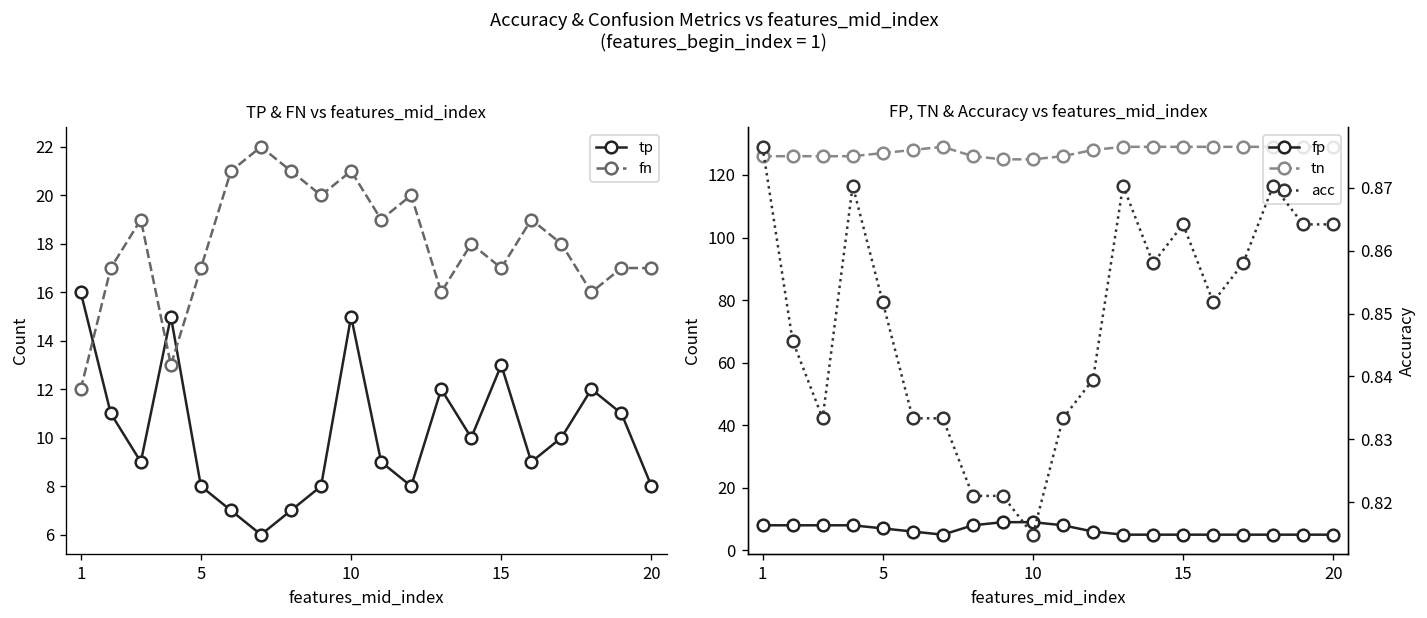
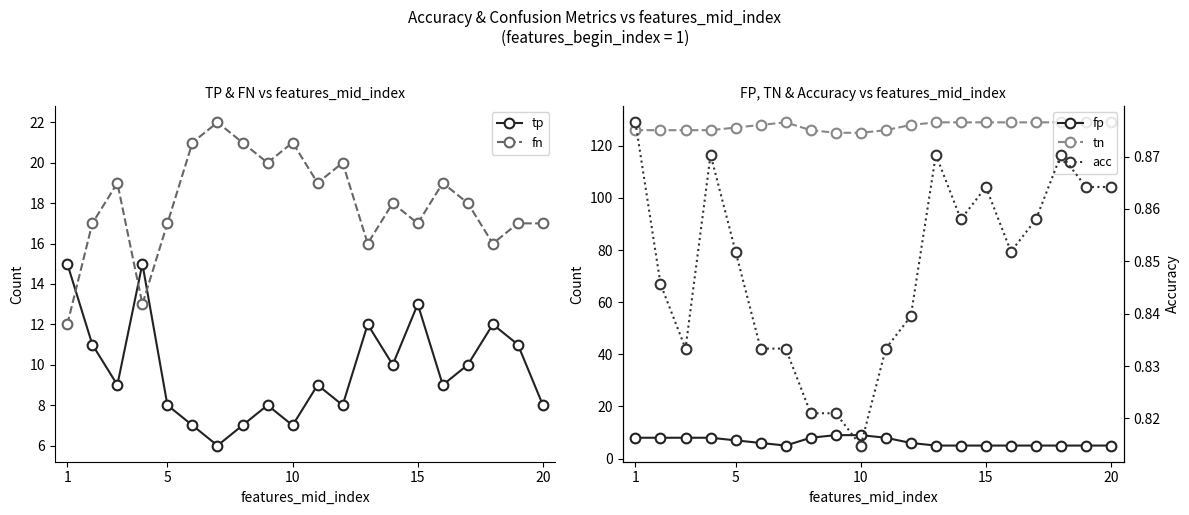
TP & FN vs features_mid_index, tp, 1: 16 -> 15
TP & FN vs features_mid_index, tp, 10: 15 -> 7
